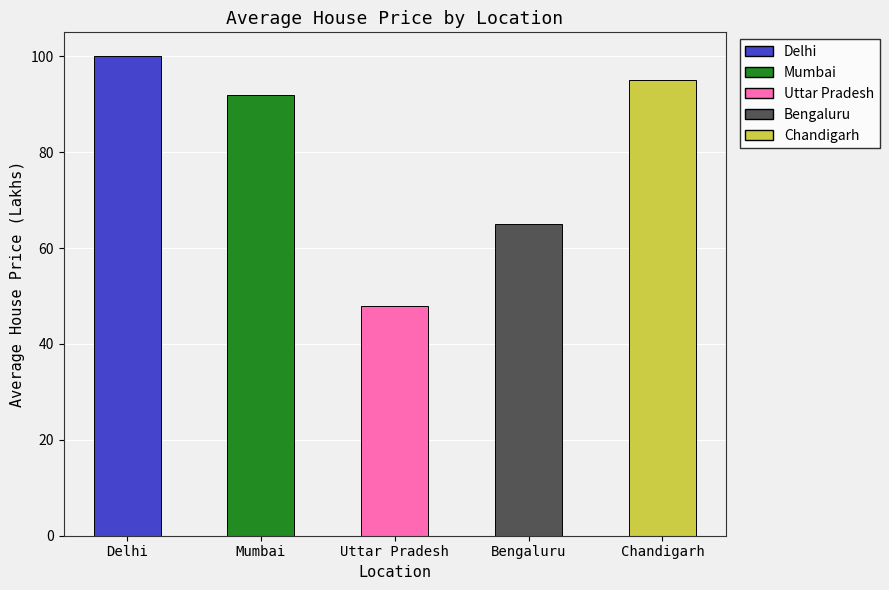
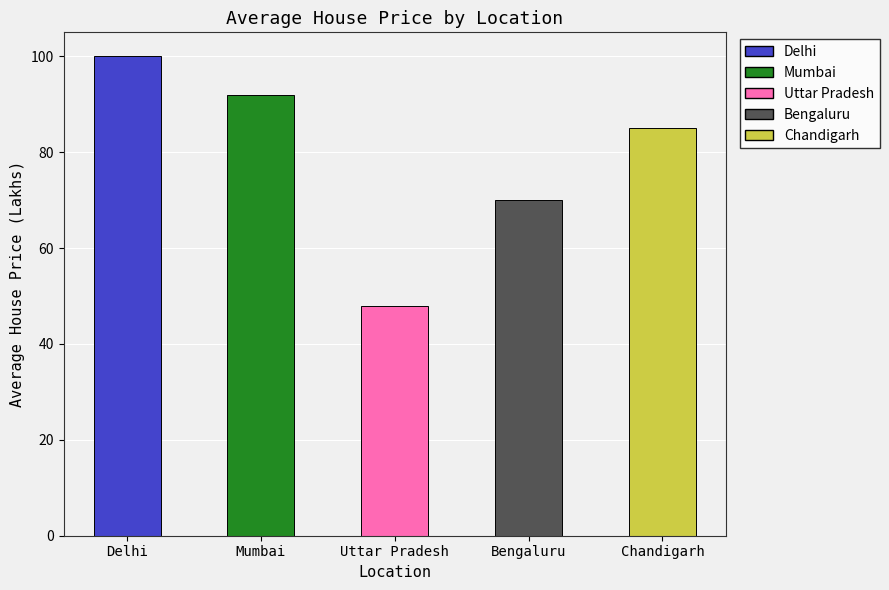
Bengaluru: 65 -> 70
Chandigarh: 95 -> 85
